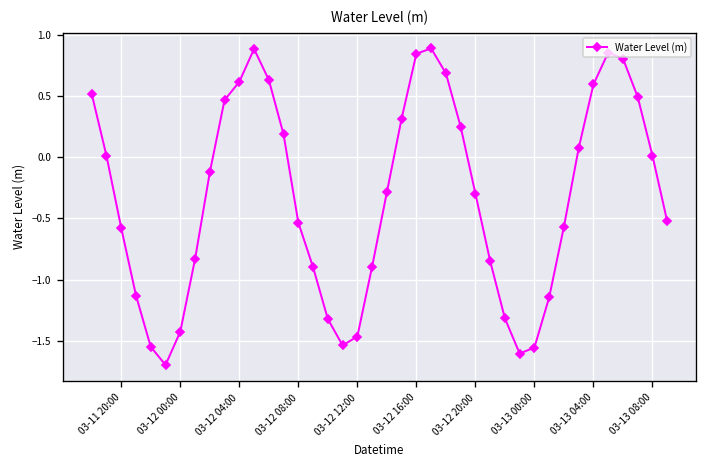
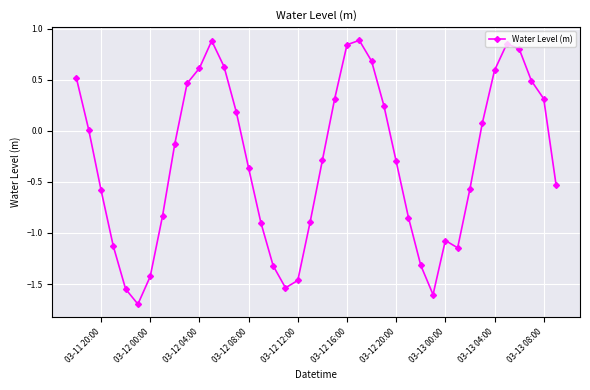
03-12 08:00: -0.53 -> -0.36
03-13 00:00: -1.55 -> -1.07
03-13 08:00: 0.01 -> 0.31
